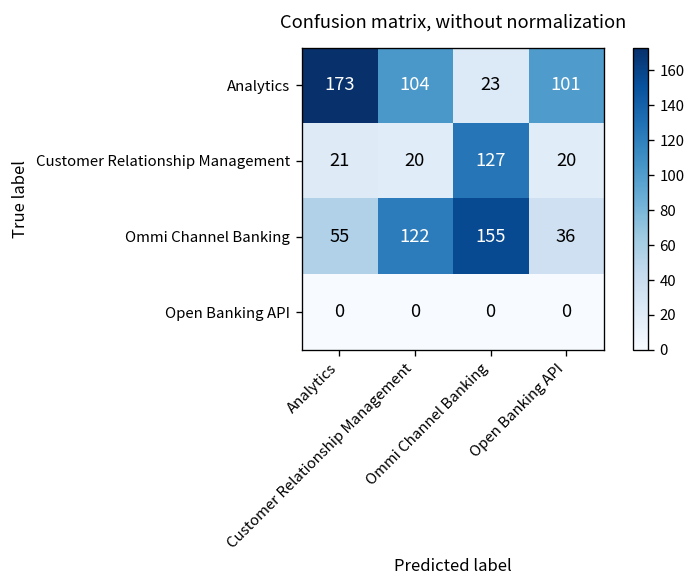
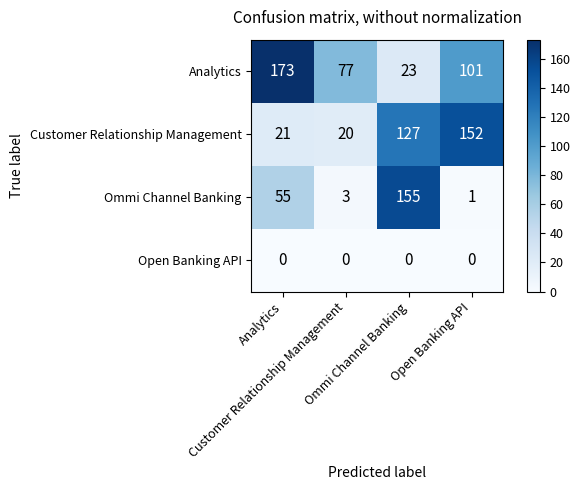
Analytics, Customer Relationship Management: 104 -> 77
Customer Relationship Management, Open Banking API: 20 -> 152
Ommi Channel Banking, Customer Relationship Management: 122 -> 3
Ommi Channel Banking, Open Banking API: 36 -> 1
